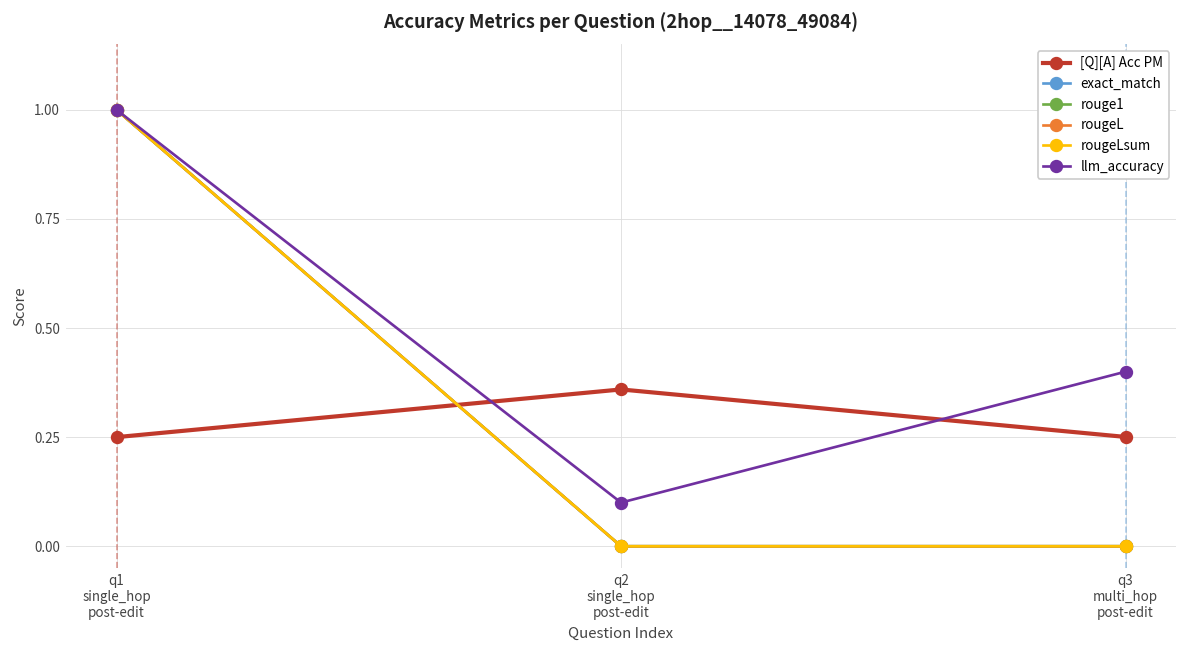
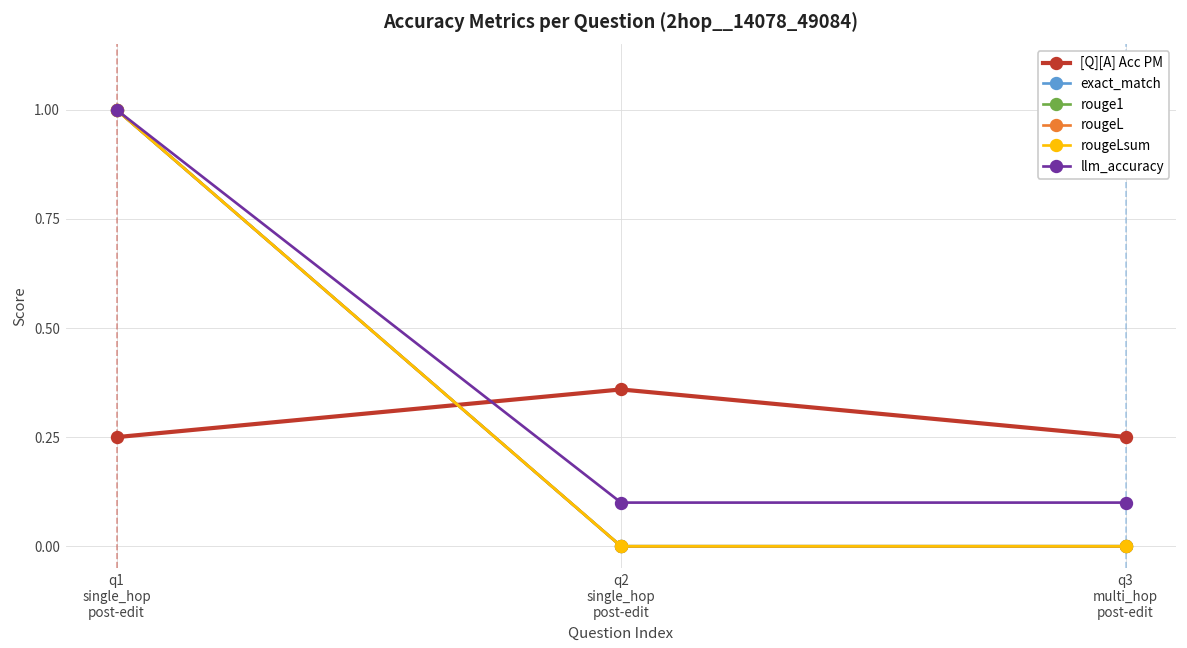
llm_accuracy, q3 multi_hop post-edit: 0.4 -> 0.1
